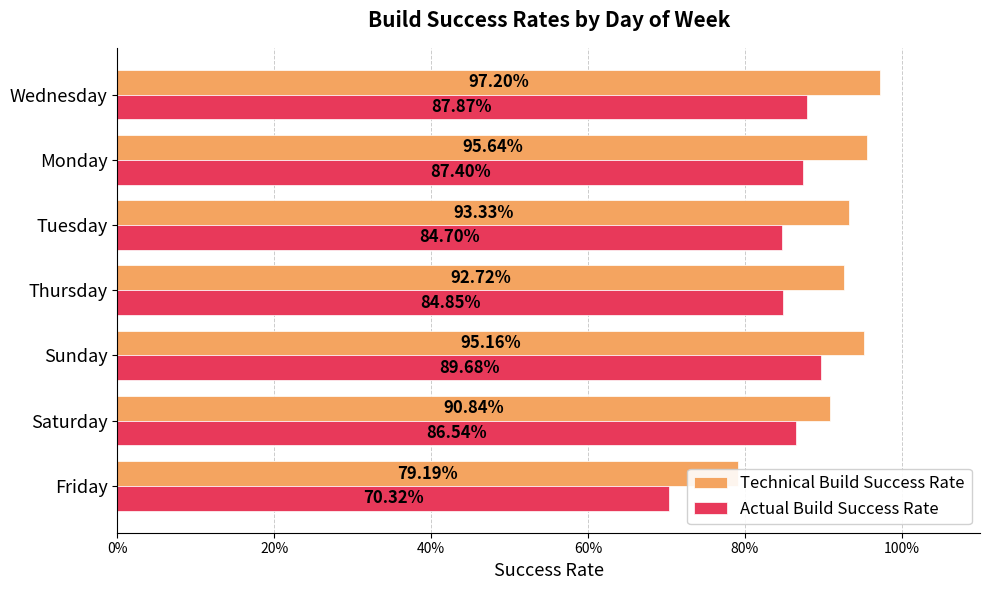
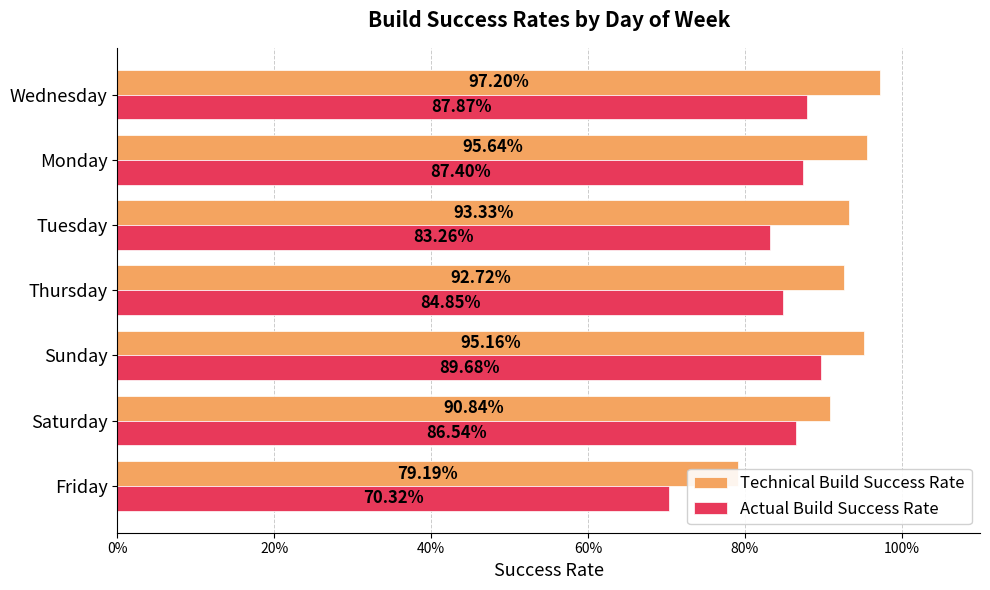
Actual Build Success Rate, Tuesday: 84.70% -> 83.26%
